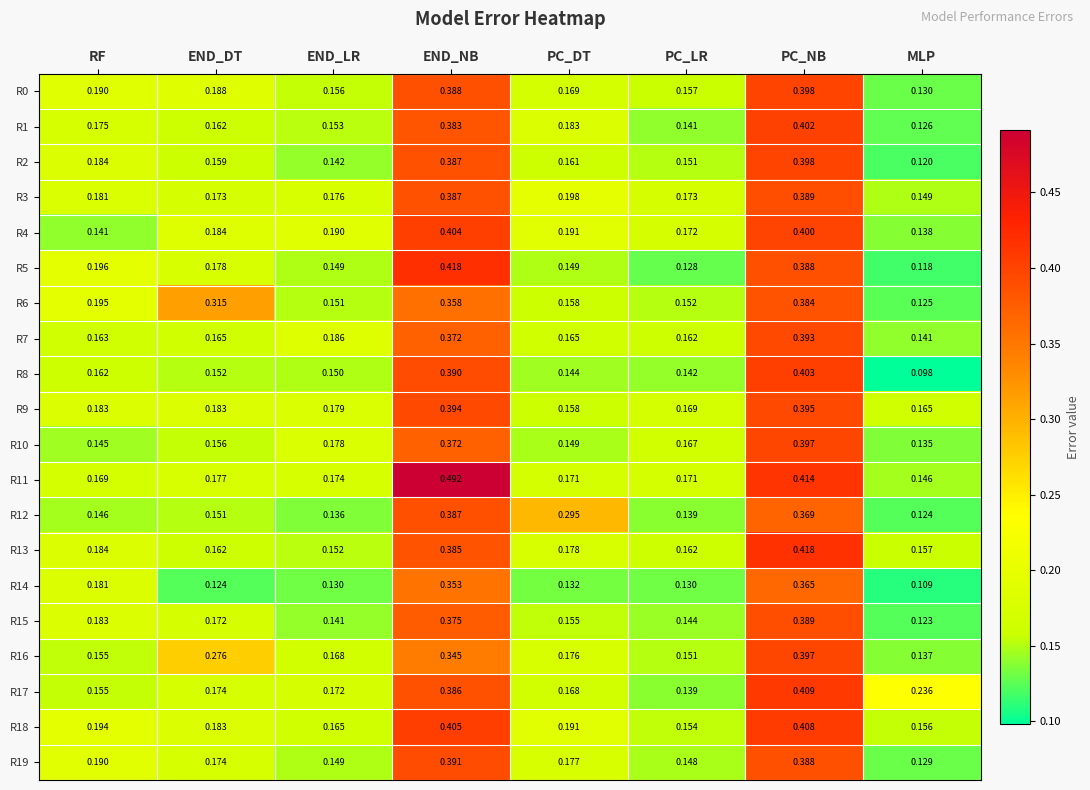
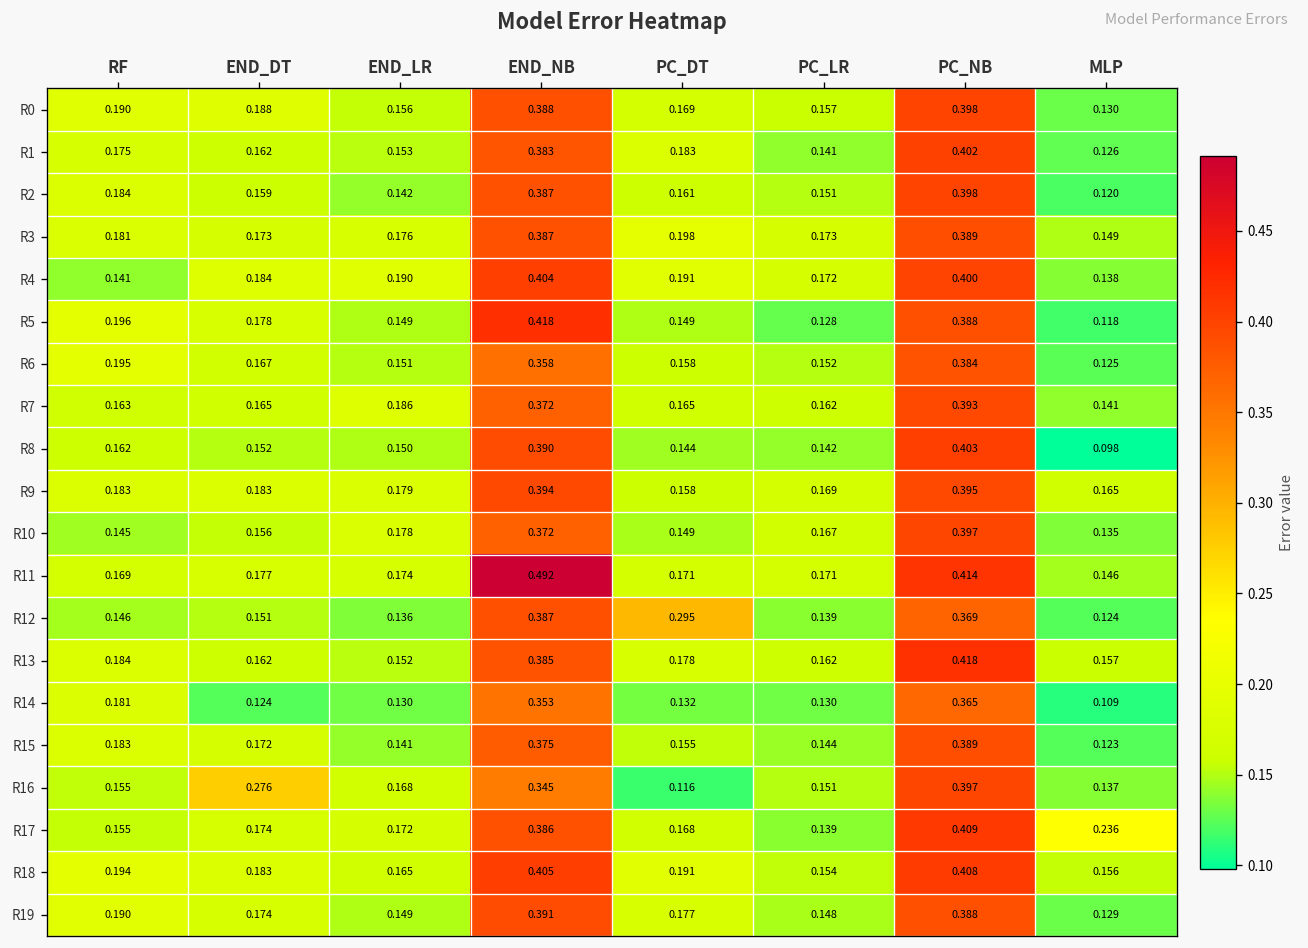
R6, END_DT: 0.315 -> 0.167
R16, PC_DT: 0.176 -> 0.116
